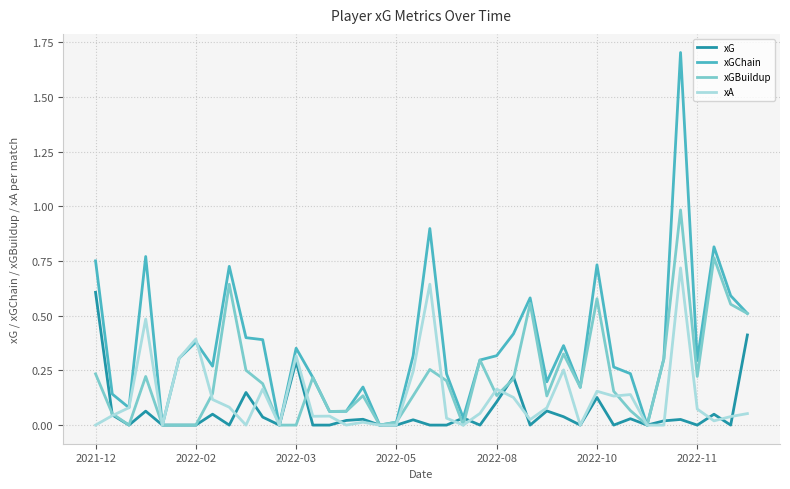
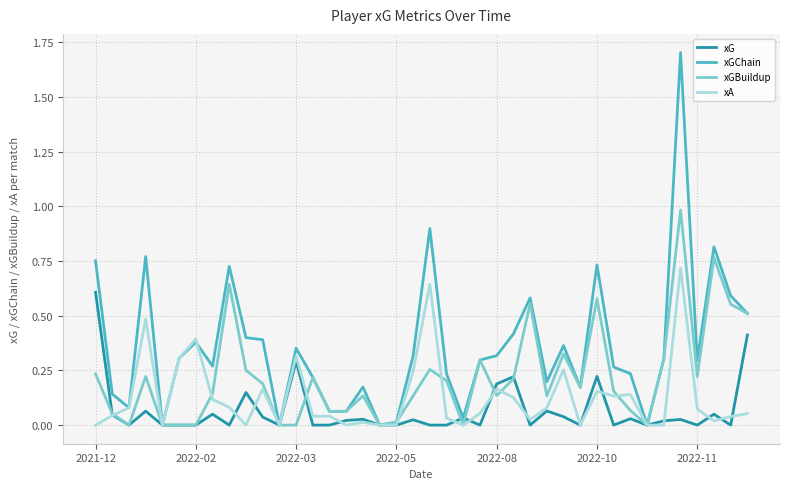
xG, 2022-08: 0.11 -> 0.19
xG, 2022-10: 0.13 -> 0.22
